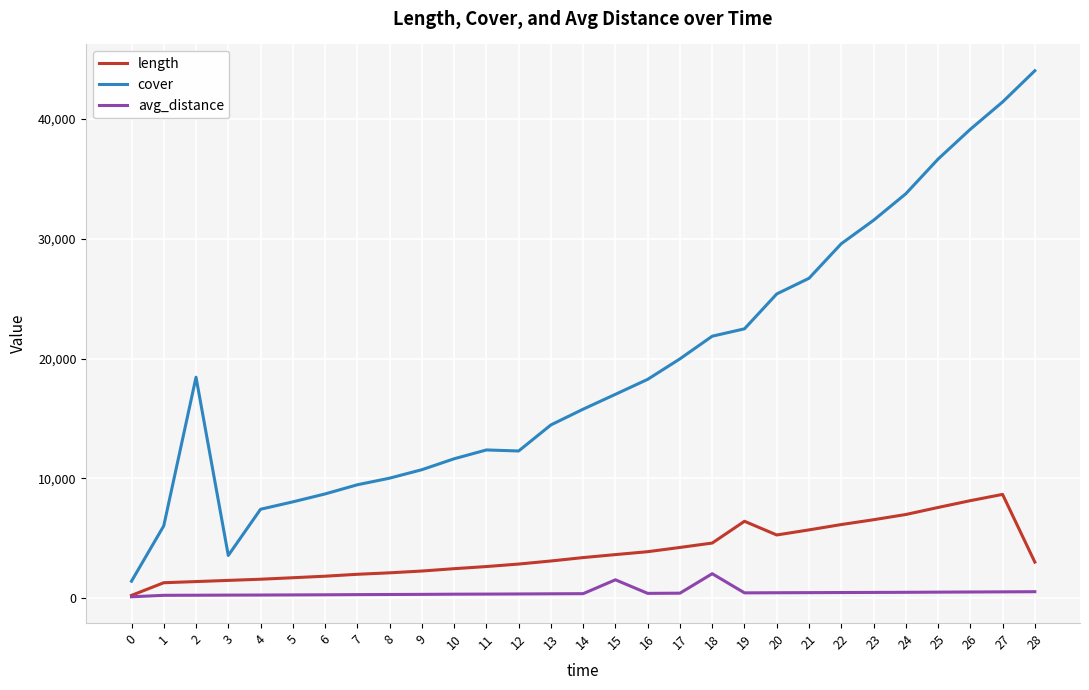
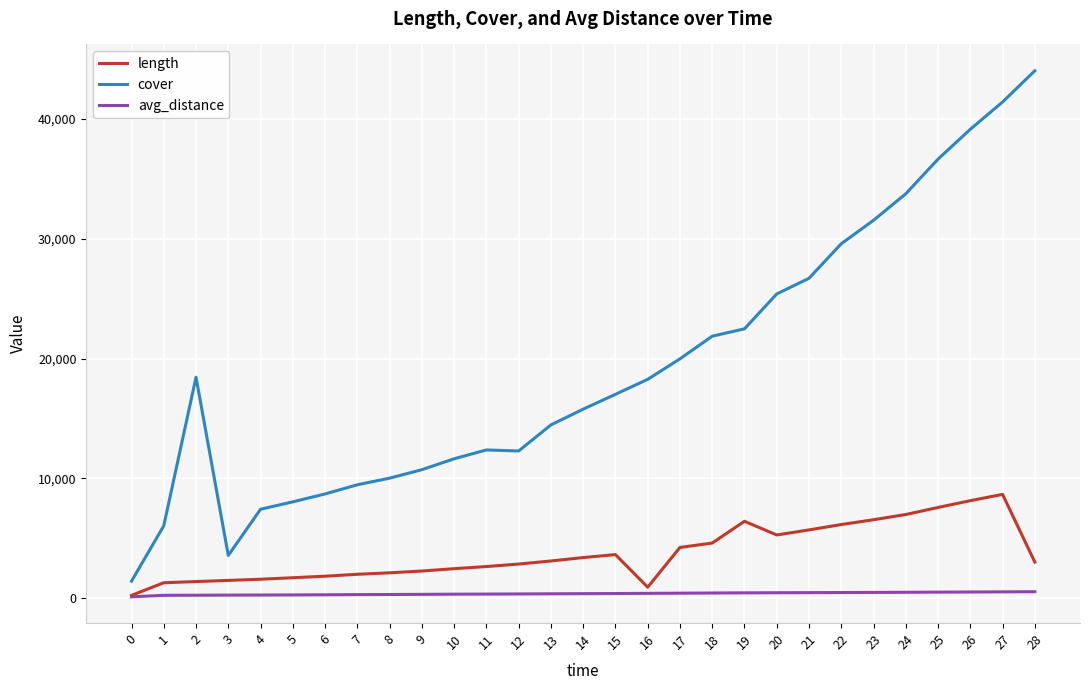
avg_distance, 15: 1,500 -> 400
length, 16: 3,900 -> 900
avg_distance, 18: 2,000 -> 400
